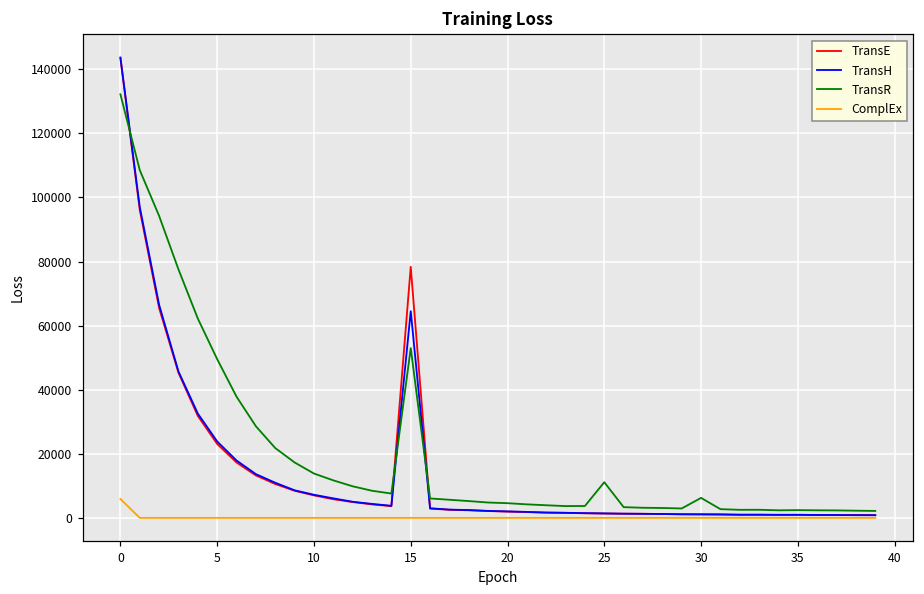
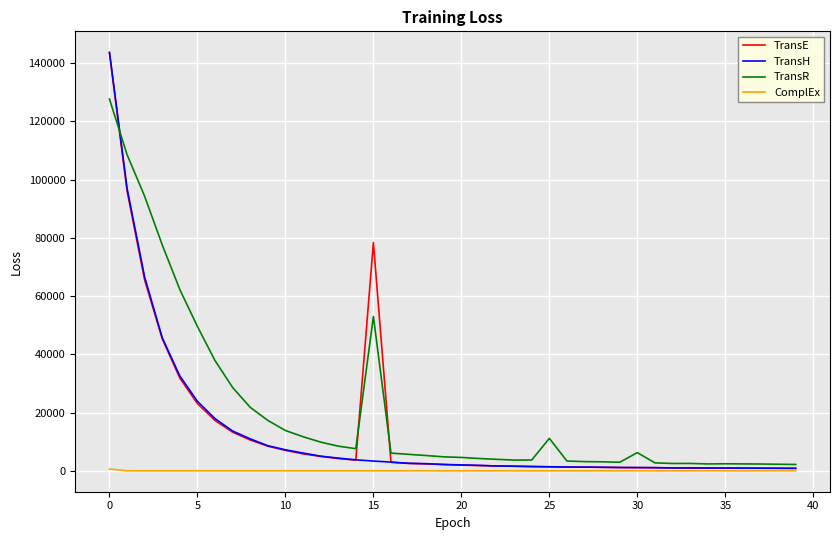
TransR, 0: 132000 -> 128000
ComplEx, 0: 6000 -> 1000
TransH, 15: 65000 -> 3000
